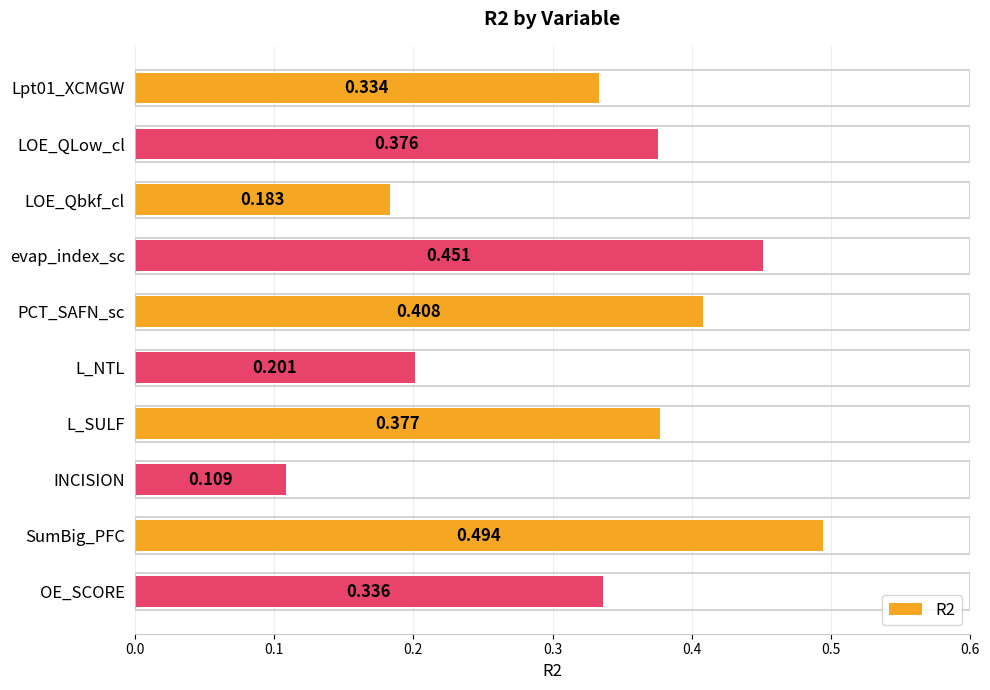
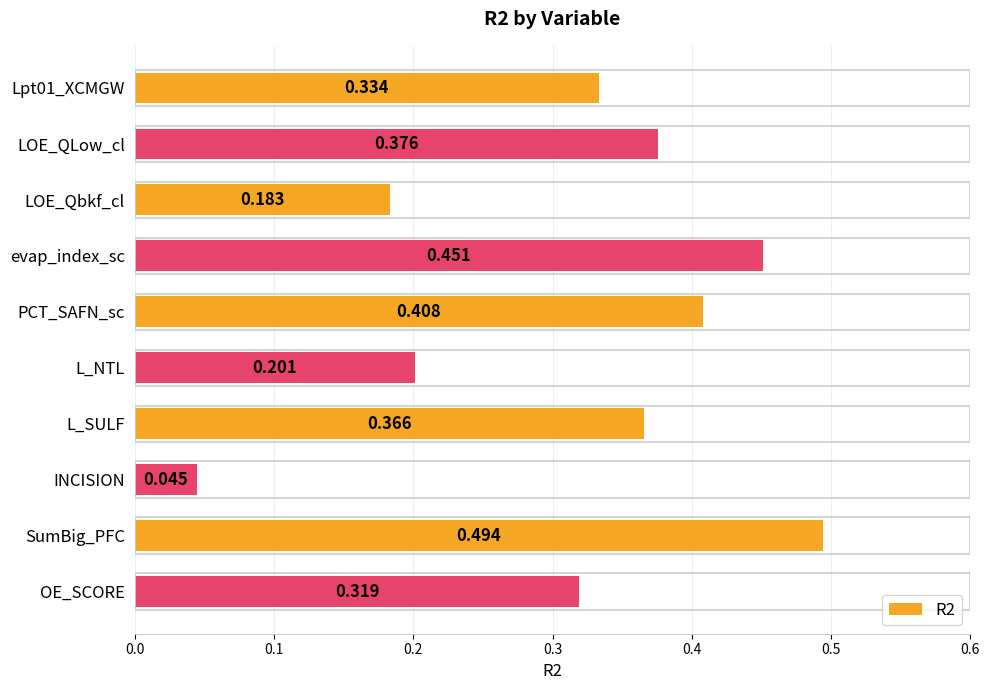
L_SULF: 0.377 -> 0.366
INCISION: 0.109 -> 0.045
OE_SCORE: 0.336 -> 0.319
